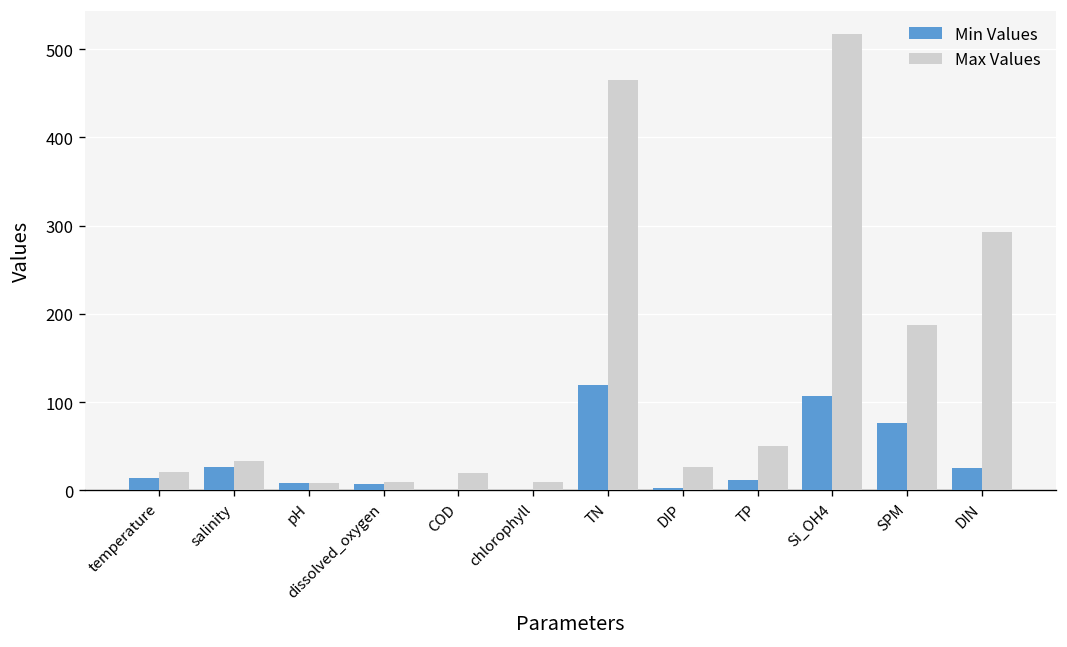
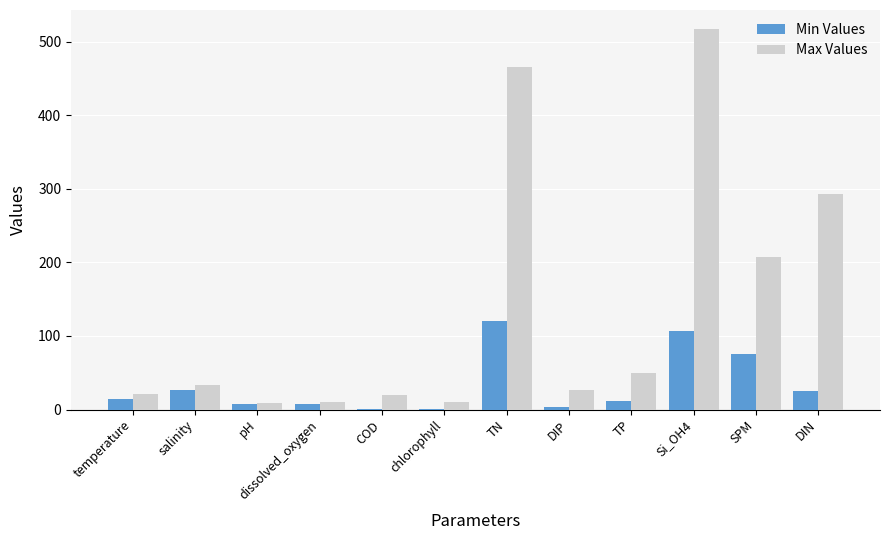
Max Values, SPM: 190 -> 210
